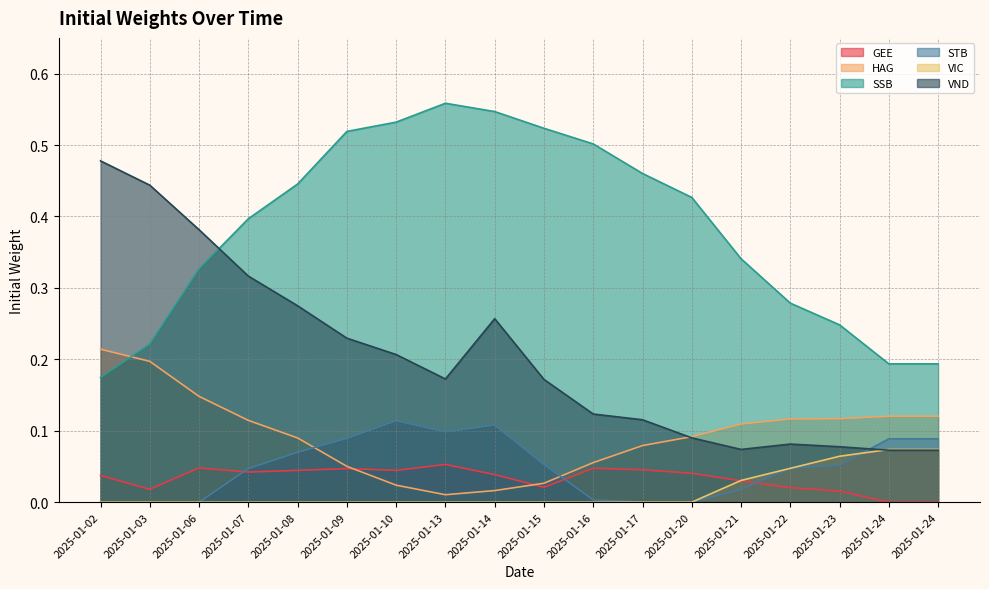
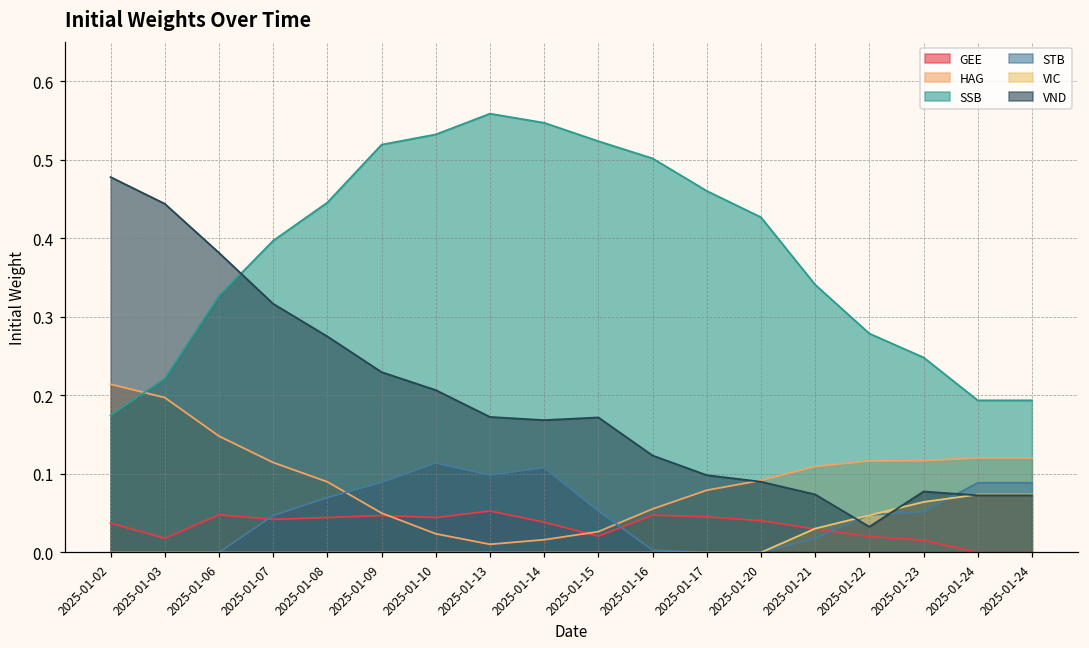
VND, 2025-01-14: 0.26 -> 0.17
VND, 2025-01-17: 0.12 -> 0.10
VND, 2025-01-22: 0.08 -> 0.03
